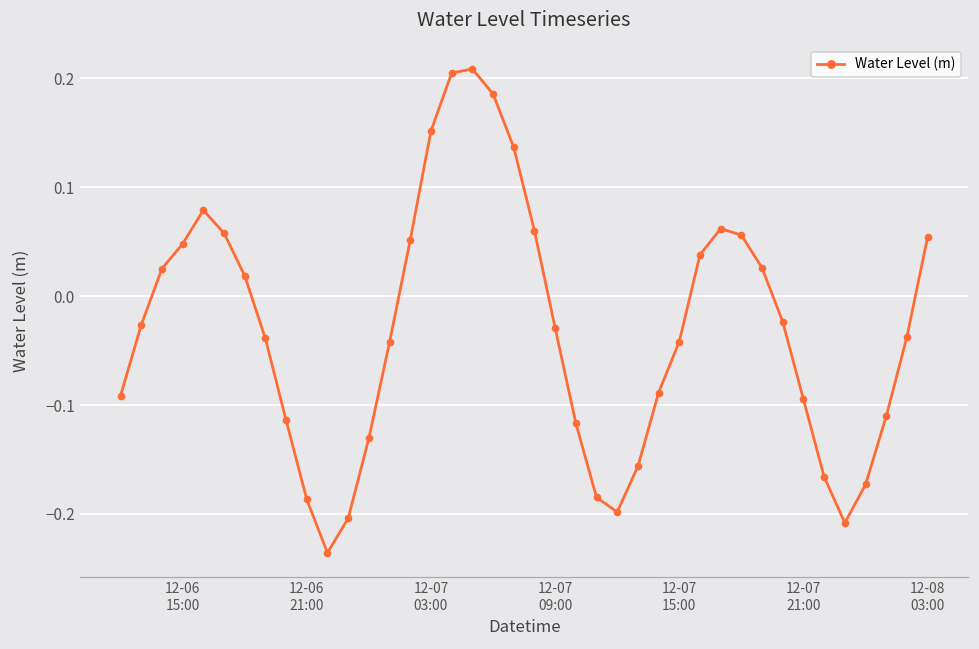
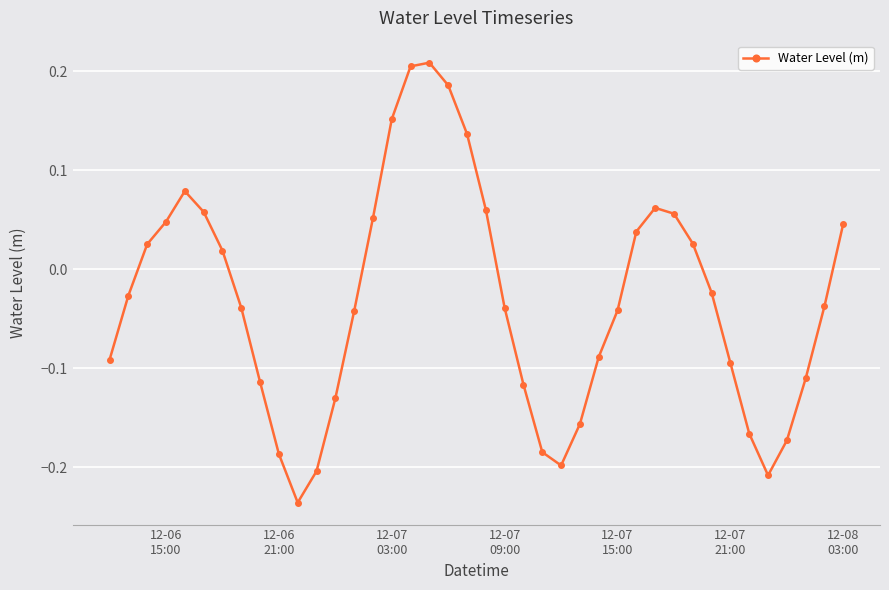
12-07 09:00: -0.03 -> -0.04
12-08 03:00: 0.054 -> 0.046
